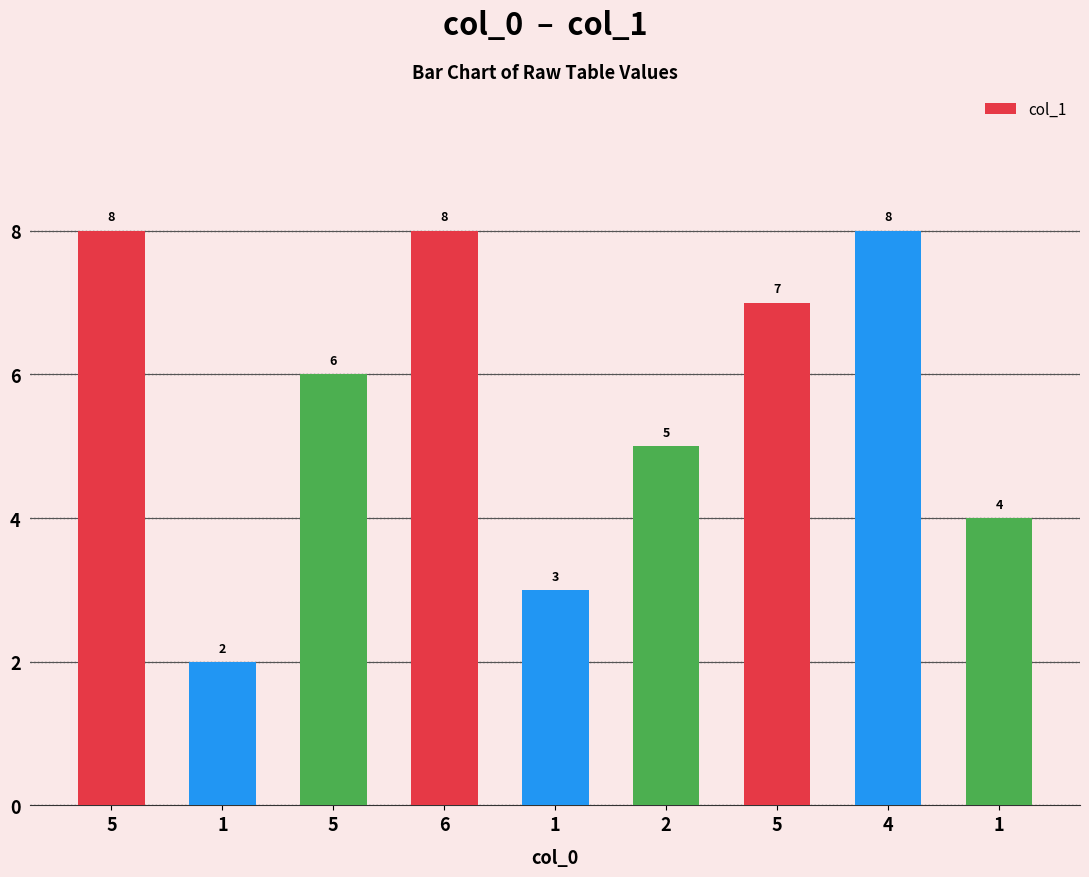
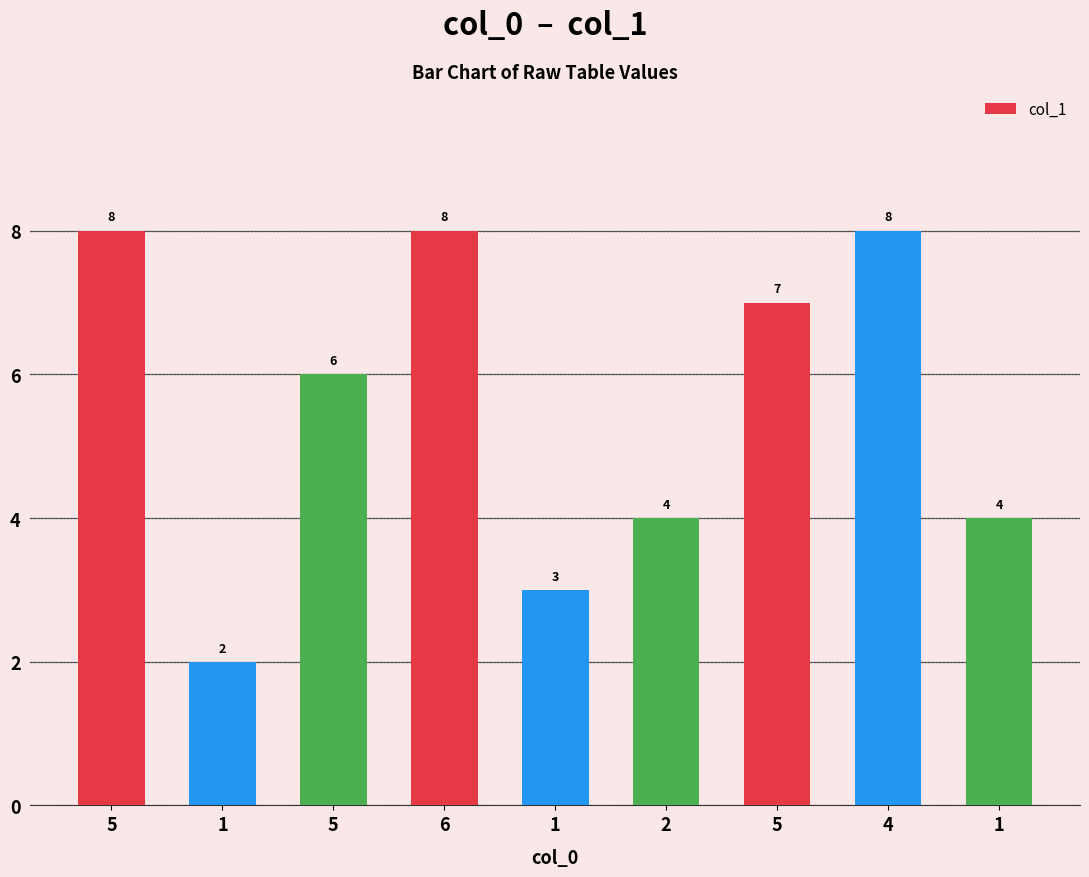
2: 5 -> 4
